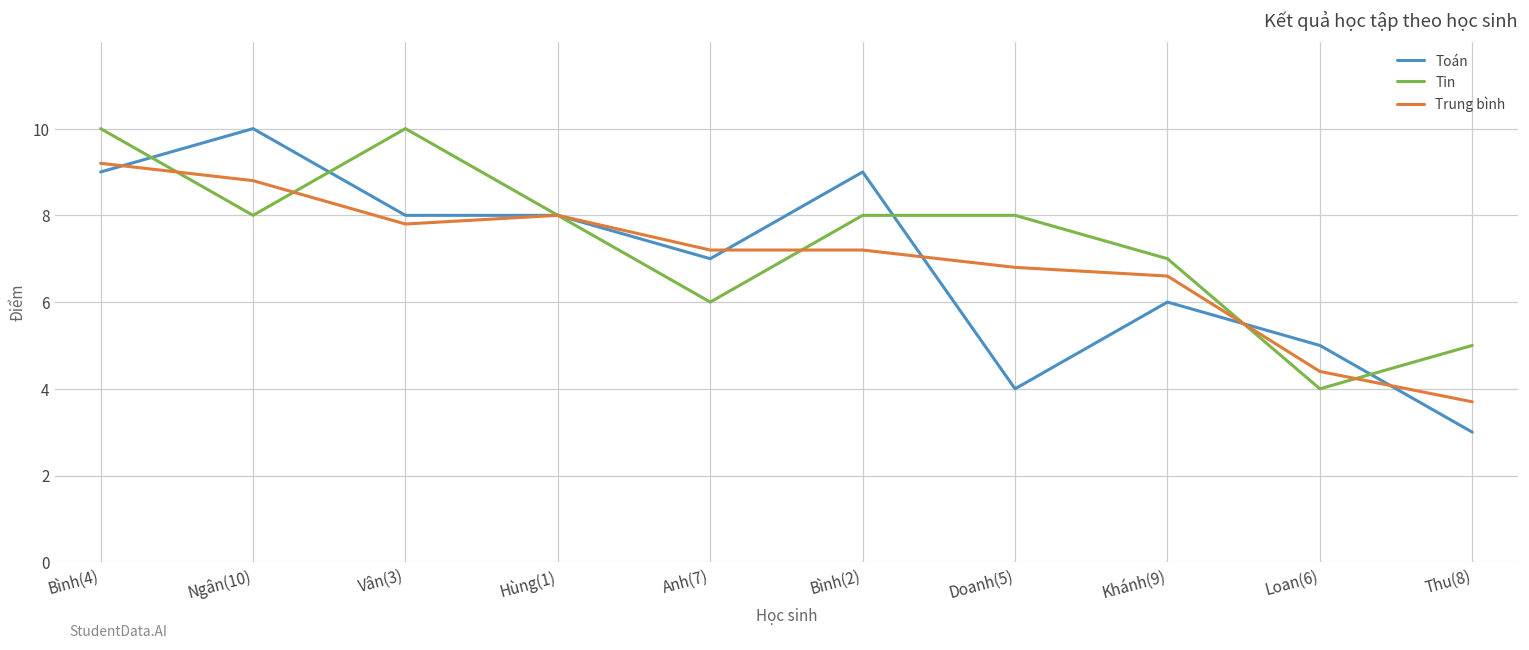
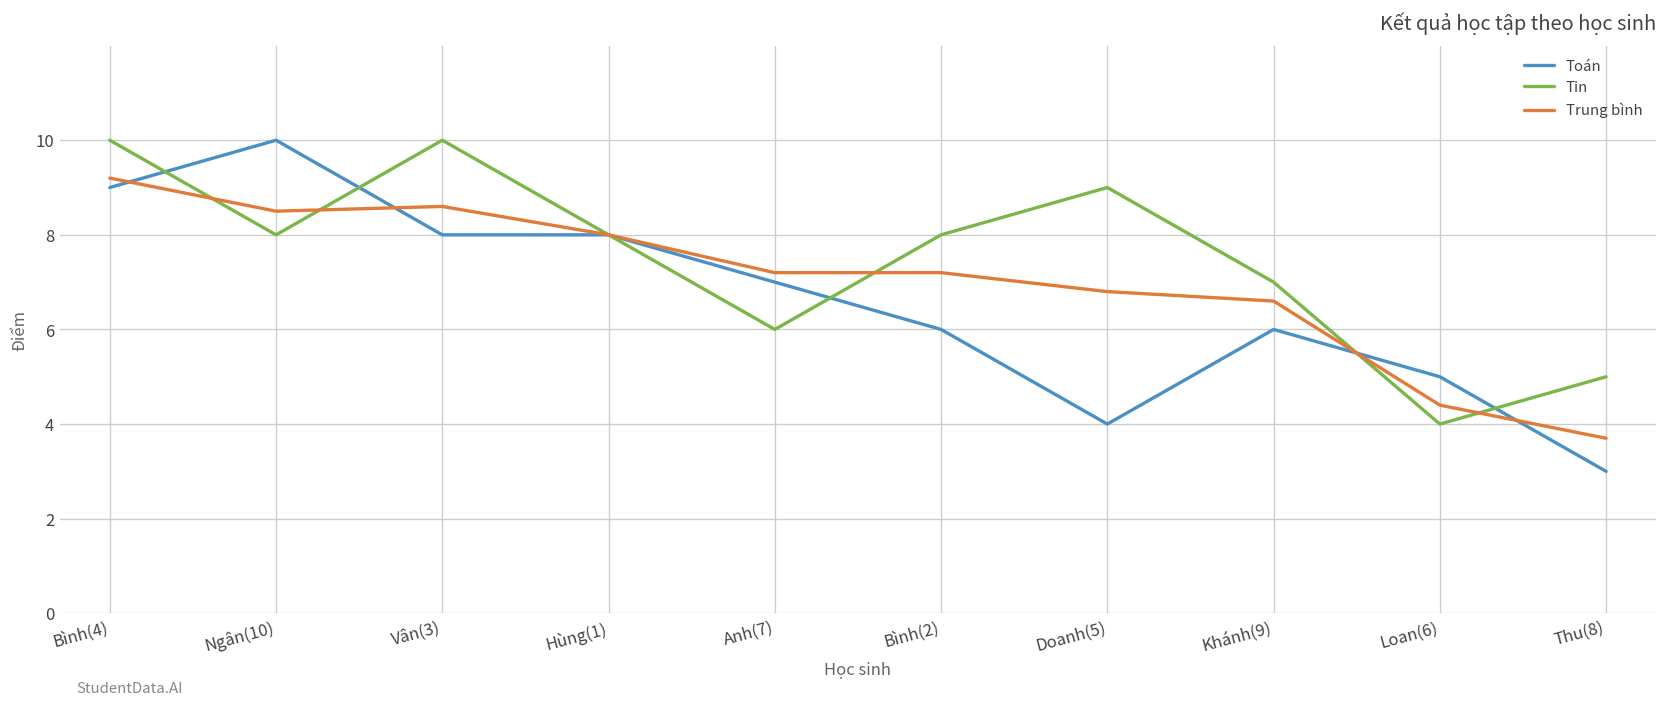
Trung bình, Ngân(10): 8.8 -> 8.5
Trung bình, Vân(3): 7.8 -> 8.6
Toán, Bình(2): 9 -> 6
Tin, Doanh(5): 8 -> 9
